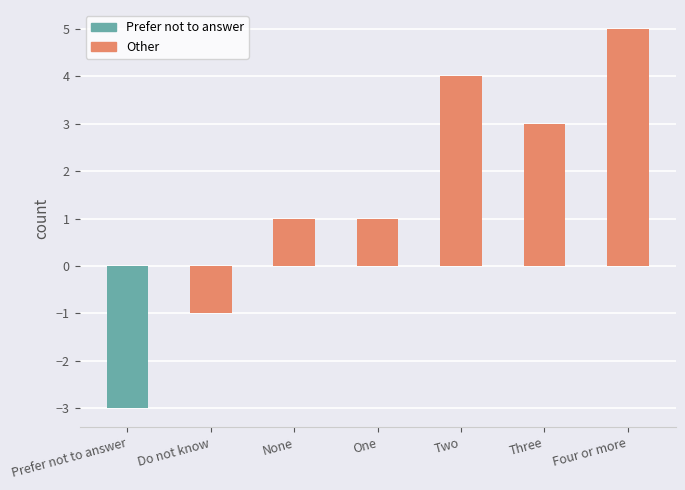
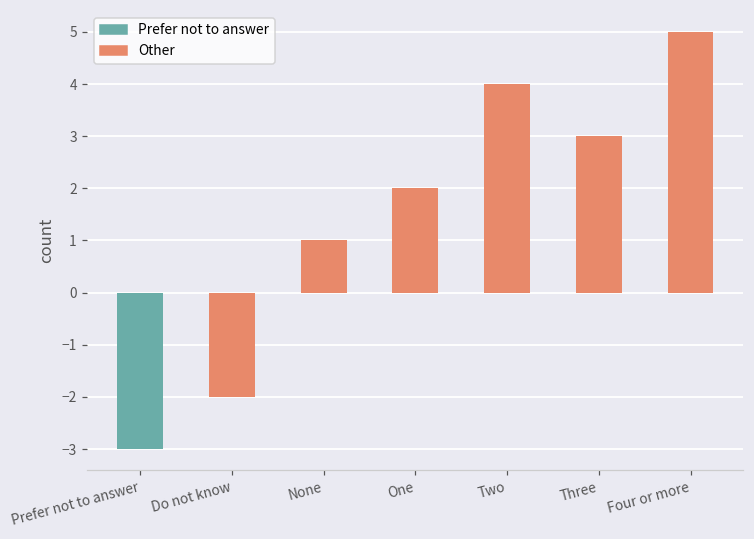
Do not know: -1 -> -2
One: 1 -> 2
